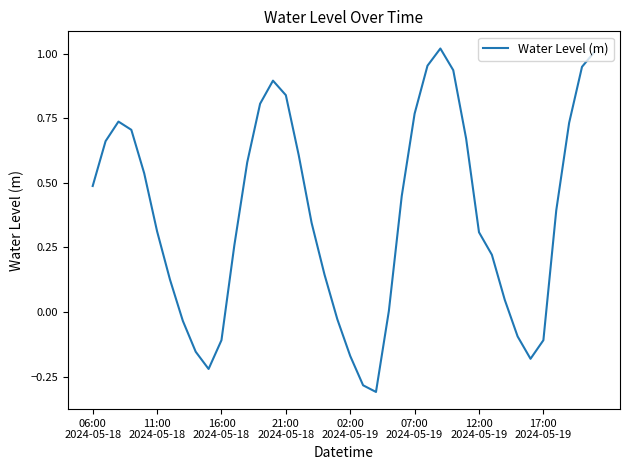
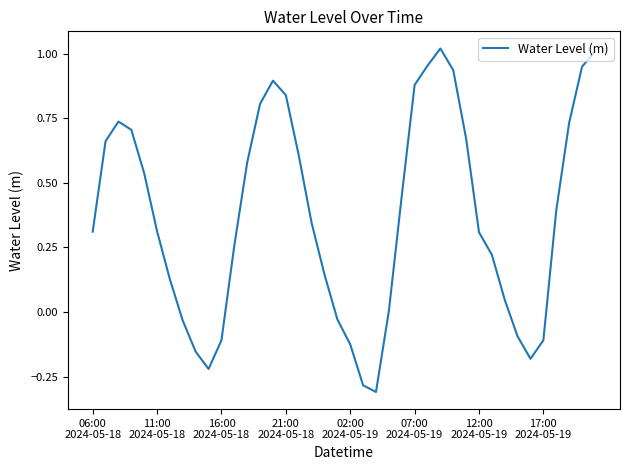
06:00 2024-05-18: 0.49 -> 0.31
02:00 2024-05-19: -0.17 -> -0.13
07:00 2024-05-19: 0.77 -> 0.88
